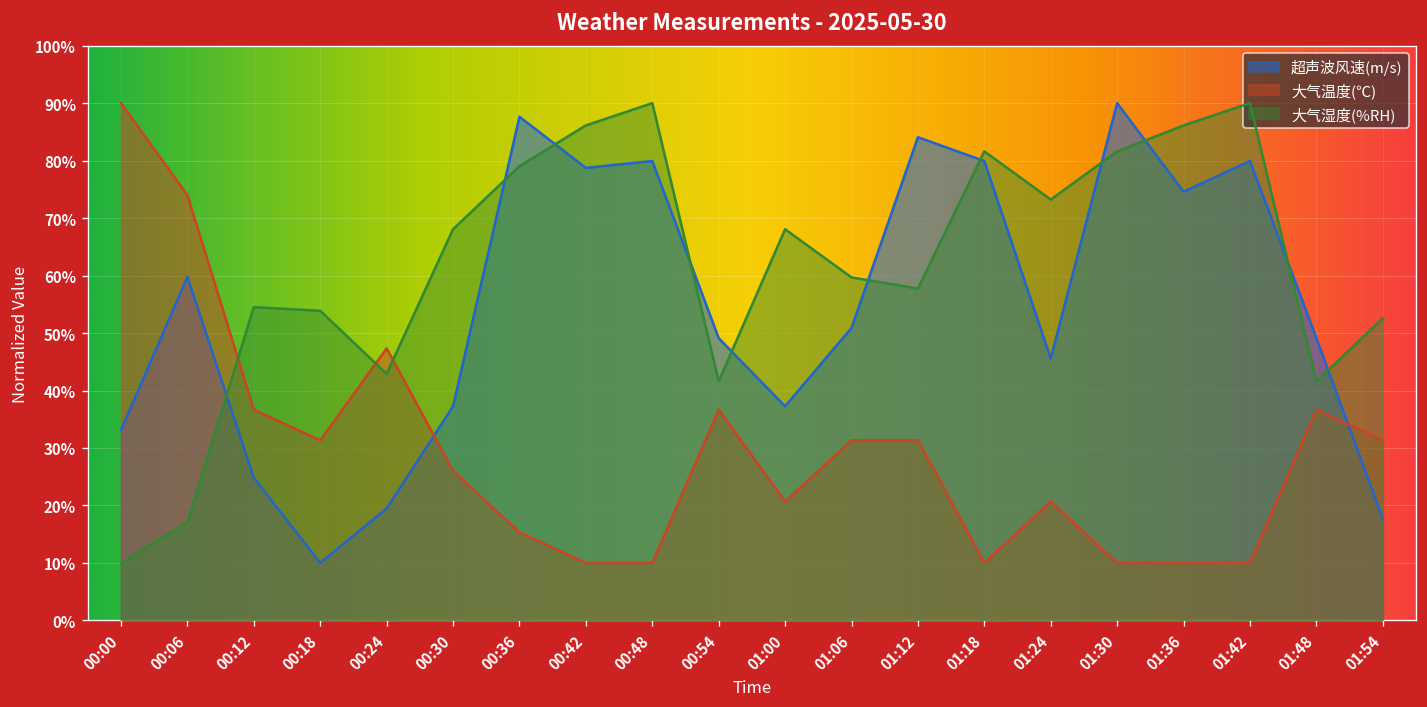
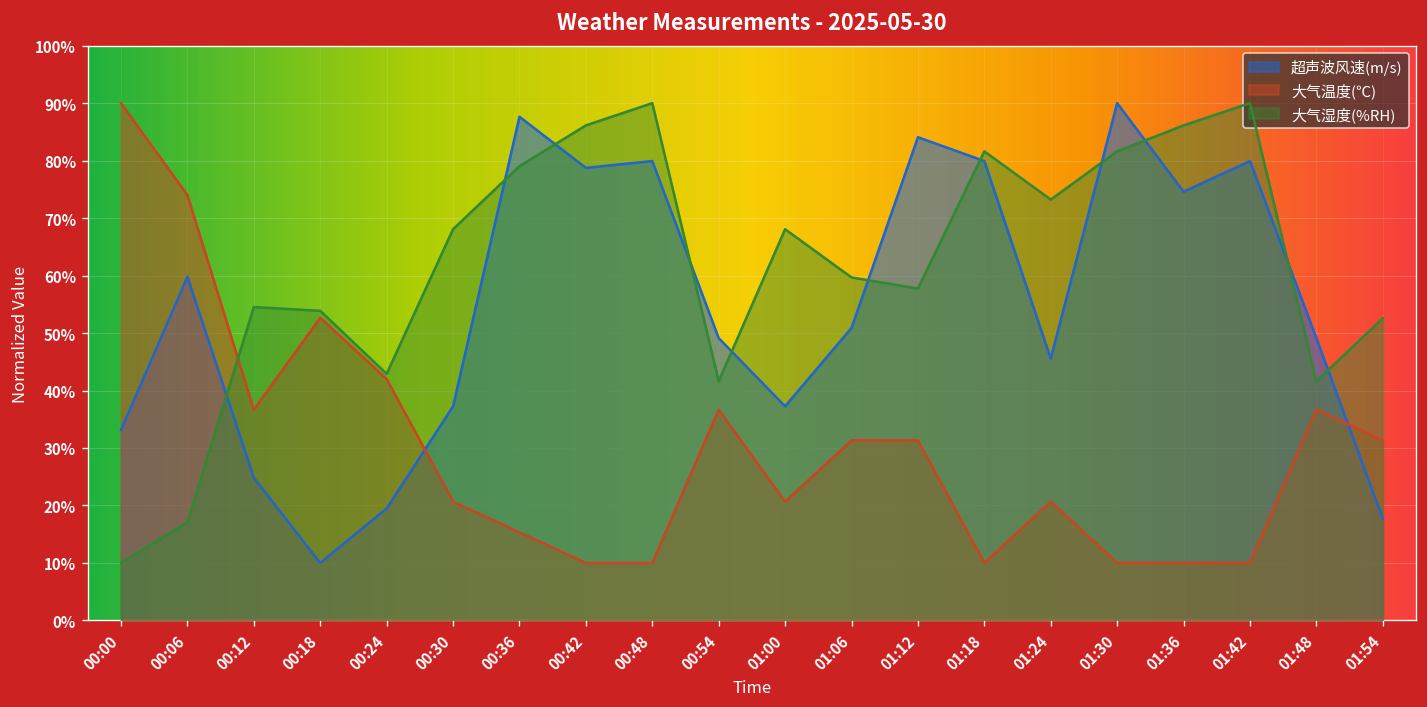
大气温度(℃), 00:18: 31% -> 53%
大气温度(℃), 00:24: 47% -> 42%
大气温度(℃), 00:30: 26% -> 21%
